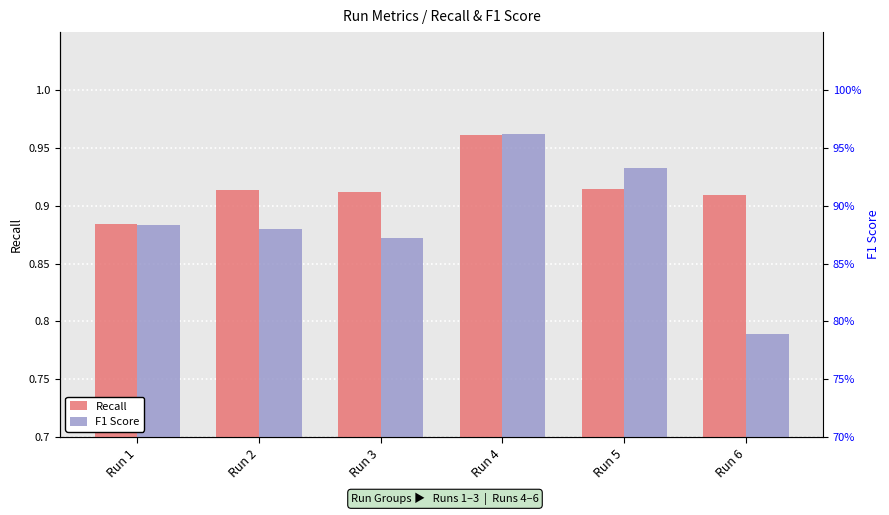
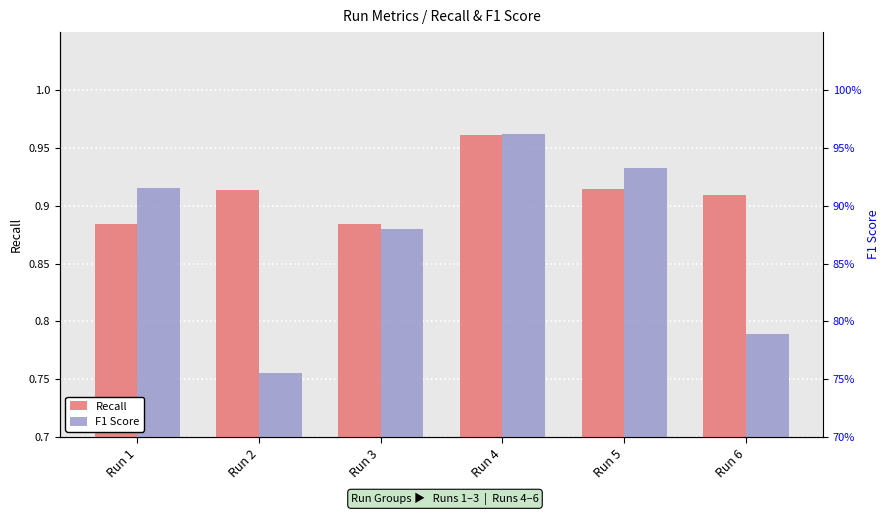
F1 Score, Run 1: 0.884 -> 0.915
F1 Score, Run 2: 0.880 -> 0.756
Recall, Run 3: 0.912 -> 0.885
F1 Score, Run 3: 0.872 -> 0.880
